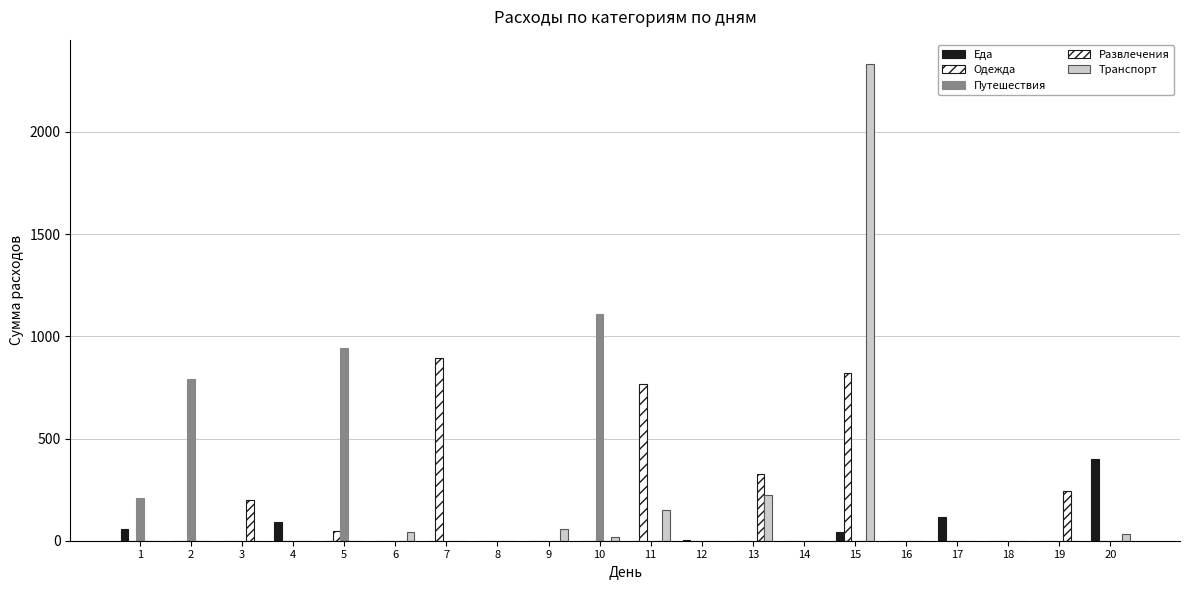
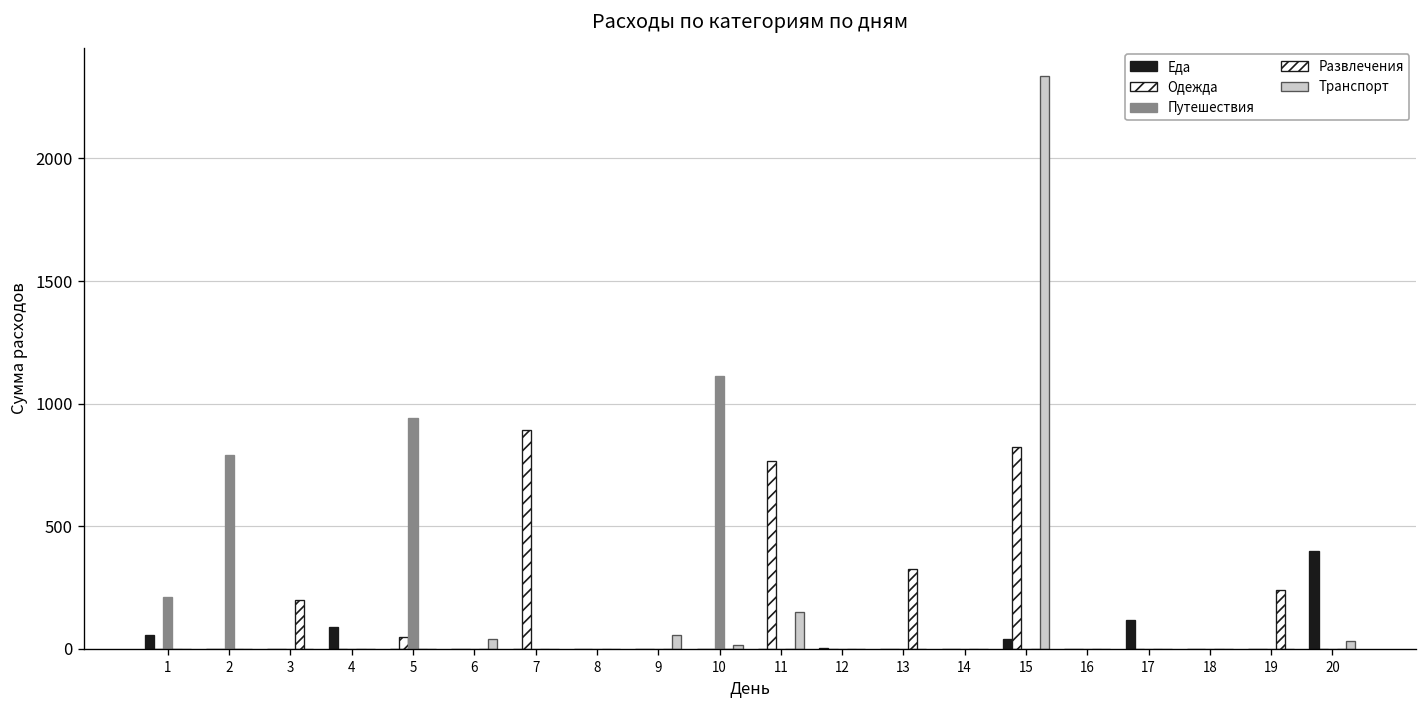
Транспорт, 13: 220 -> 0
